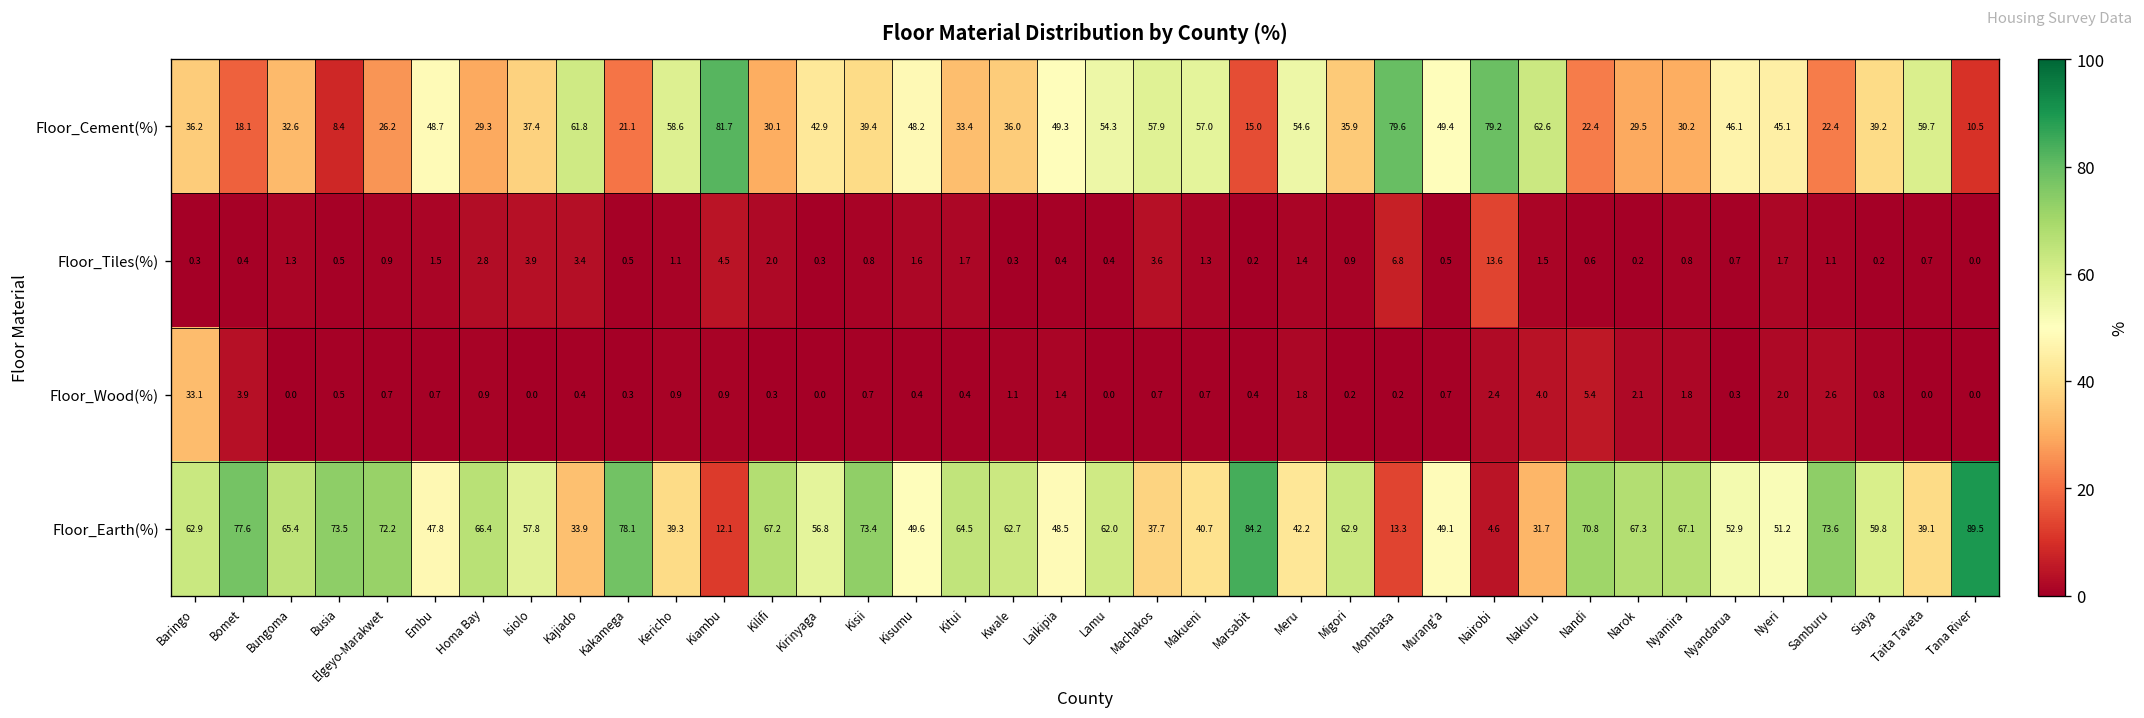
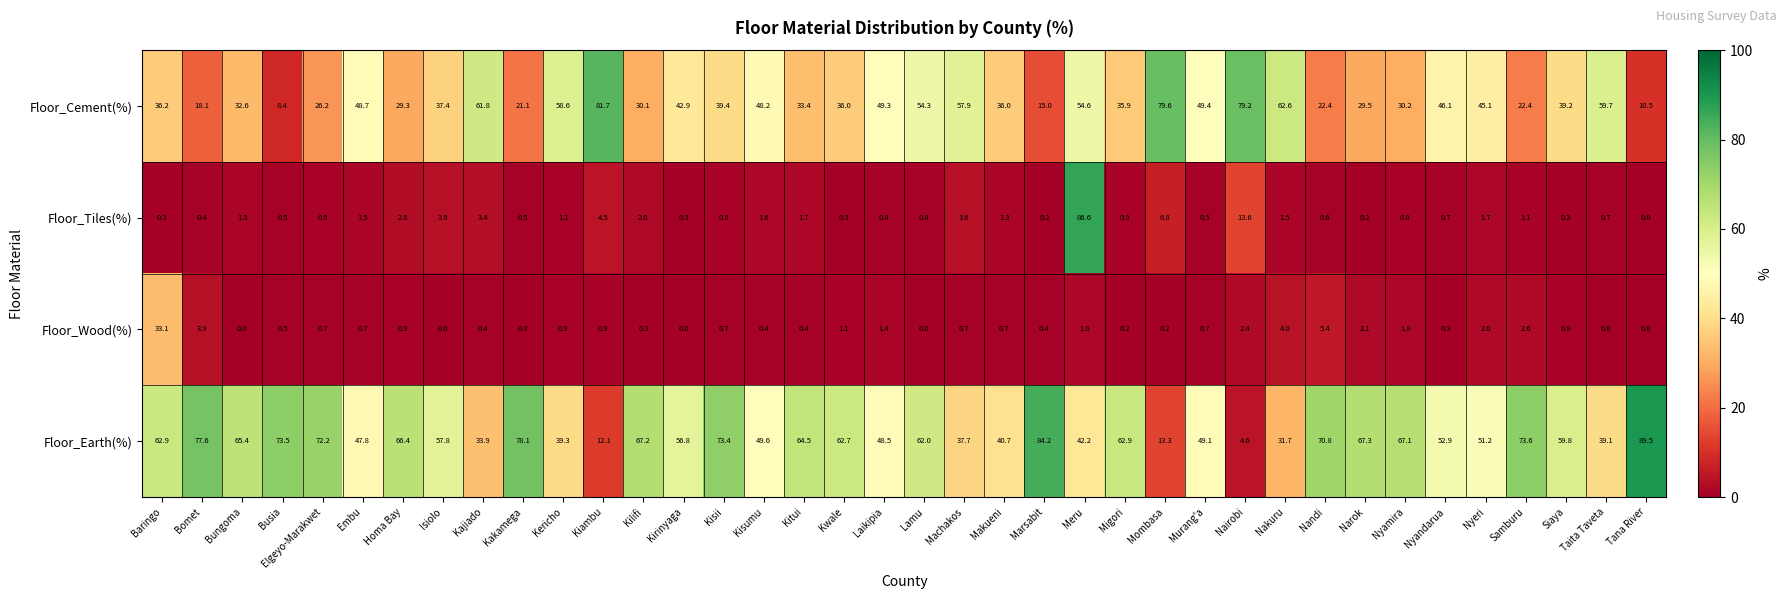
Floor_Cement(%), Makueni: 57.0 -> 36.0
Floor_Tiles(%), Meru: 1.4 -> 86.6
